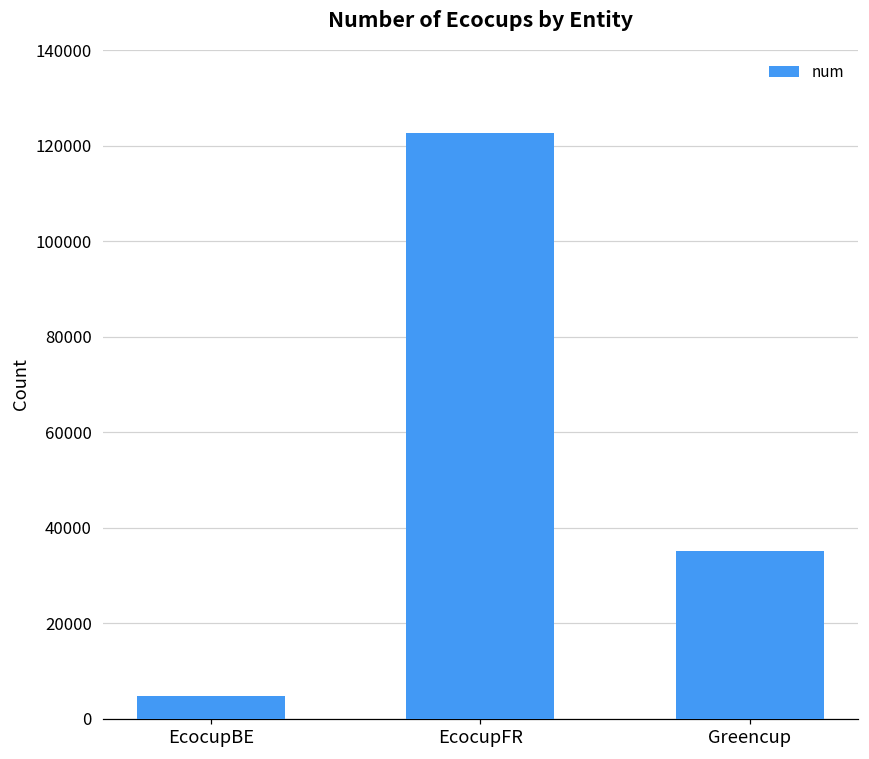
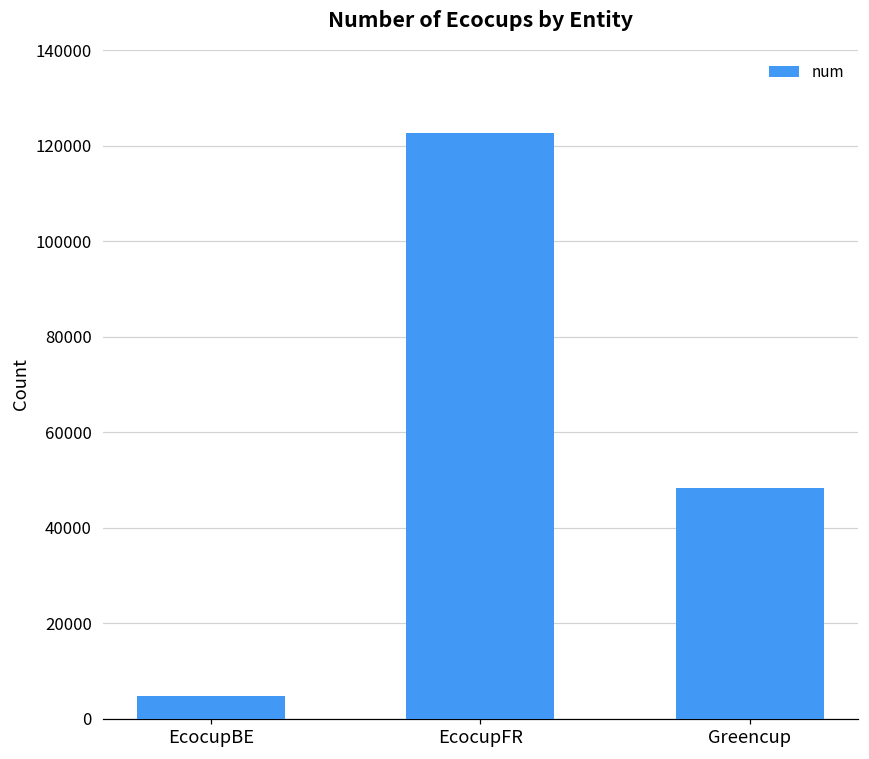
Greencup: 35000 -> 48000
